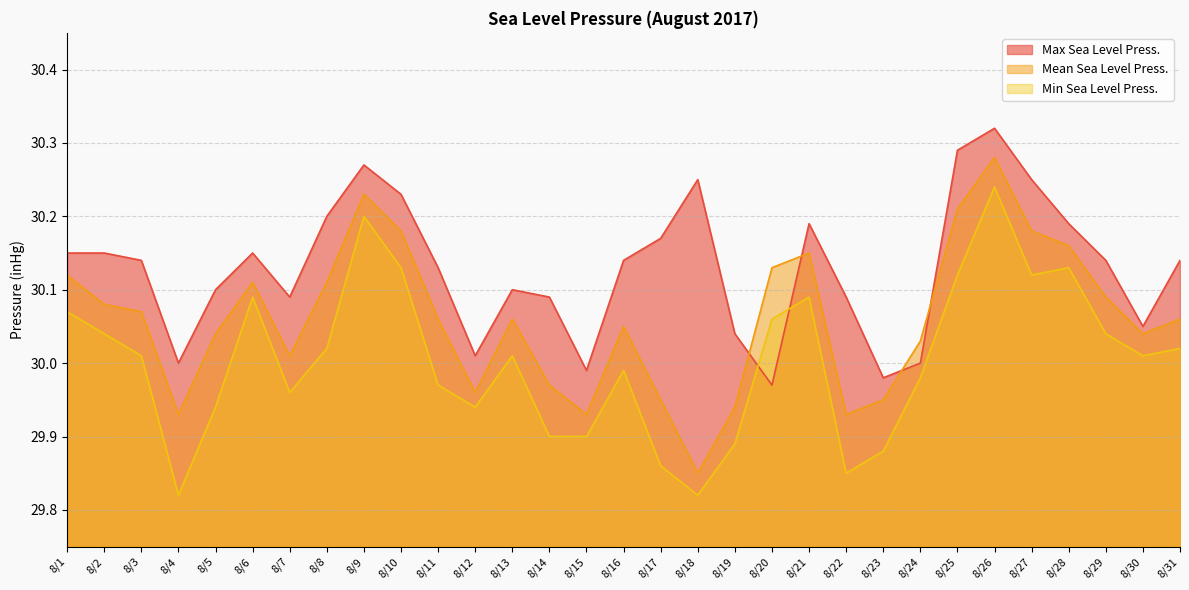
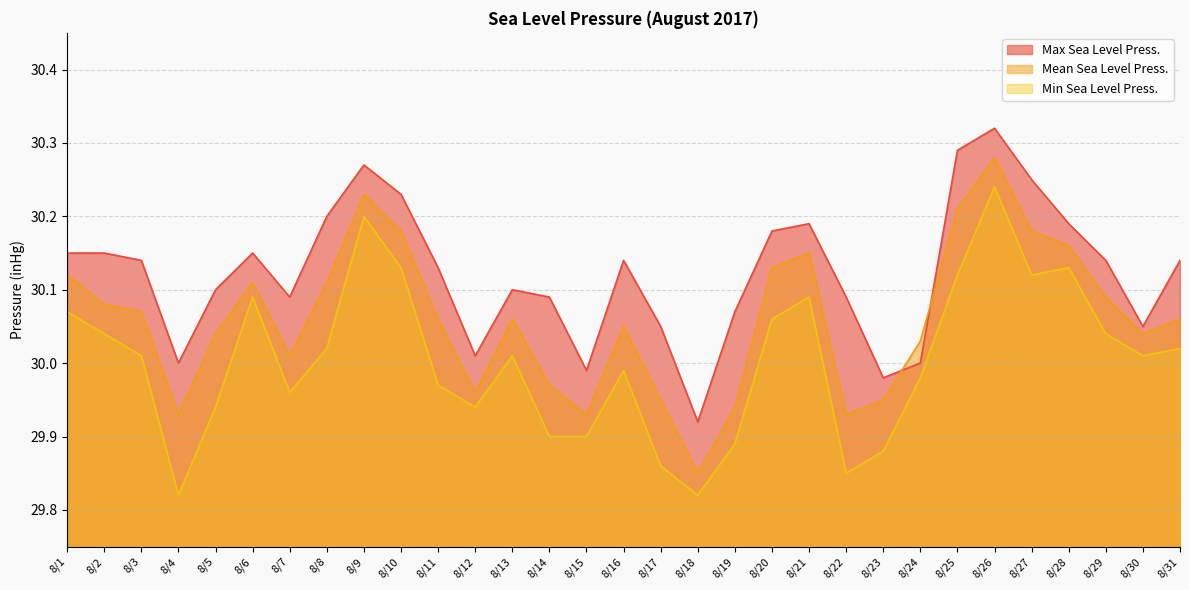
Max Sea Level Press., 8/17: 30.17 -> 30.05
Max Sea Level Press., 8/18: 30.25 -> 29.92
Max Sea Level Press., 8/19: 30.04 -> 30.07
Max Sea Level Press., 8/20: 29.97 -> 30.18
